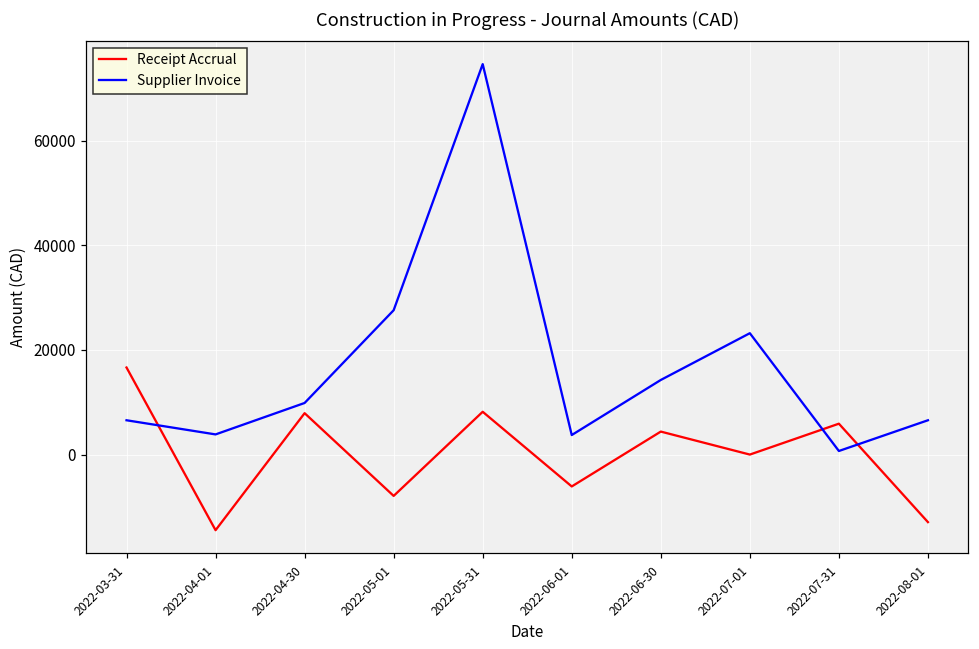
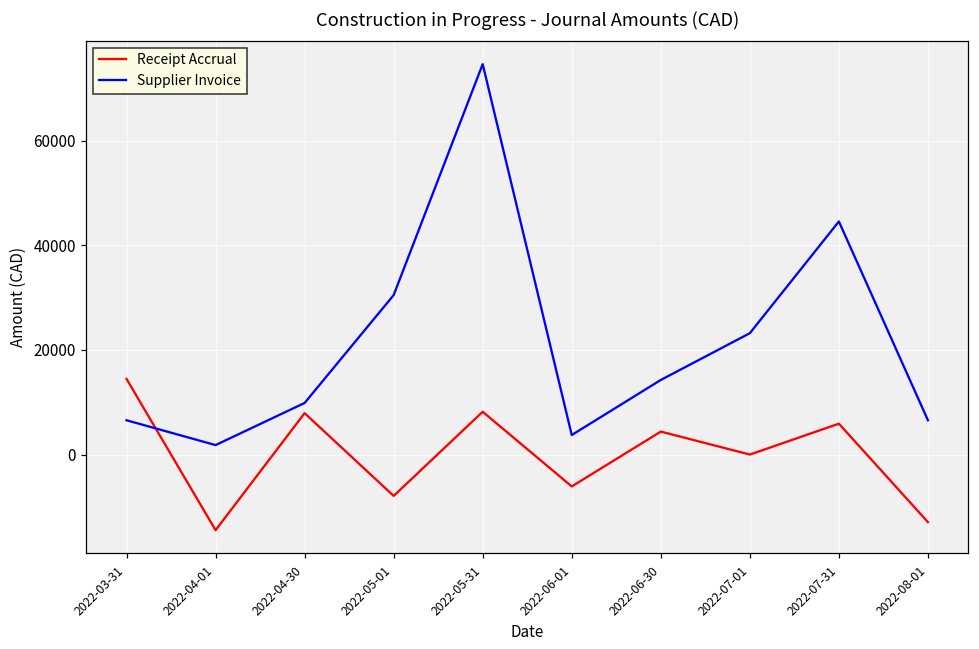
Receipt Accrual, 2022-03-31: 17000 -> 14000
Supplier Invoice, 2022-04-01: 4000 -> 2000
Supplier Invoice, 2022-05-01: 28000 -> 30000
Supplier Invoice, 2022-07-31: 1000 -> 45000
